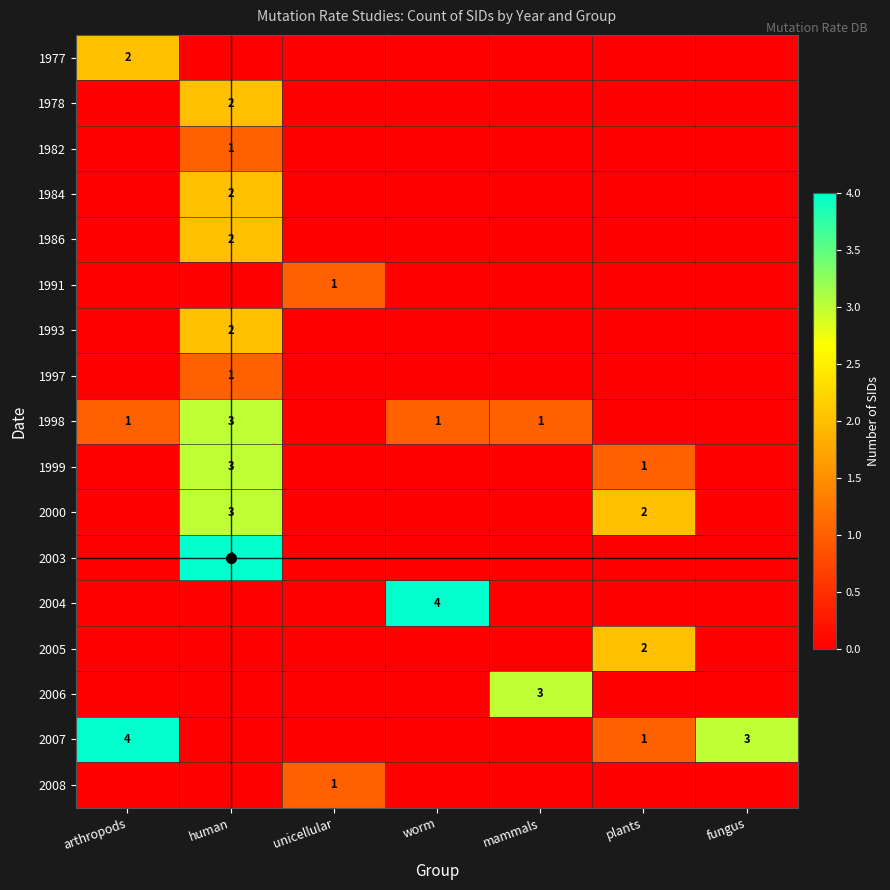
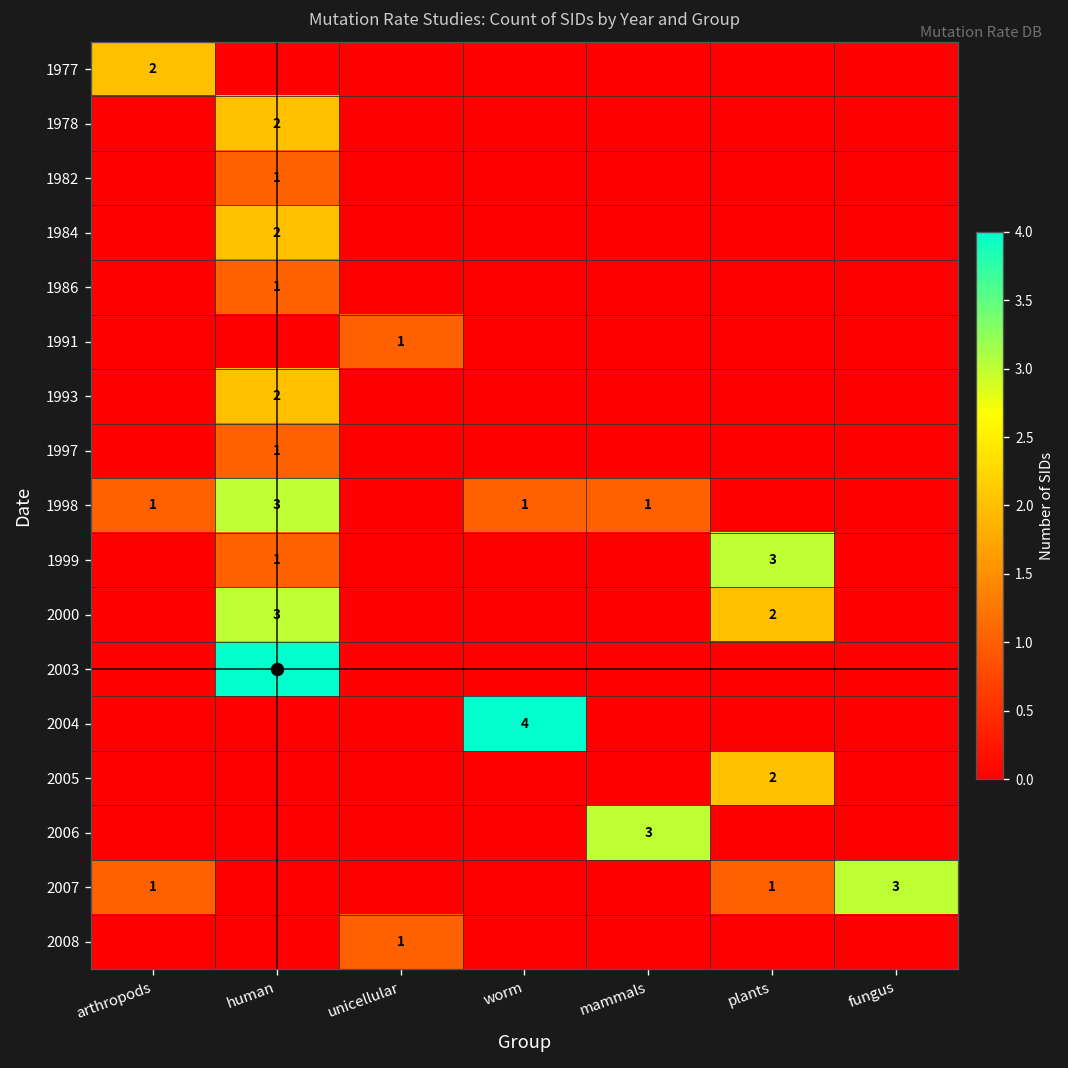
1986, human: 2 -> 1
1999, human: 3 -> 1
1999, plants: 1 -> 3
2007, arthropods: 4 -> 1
